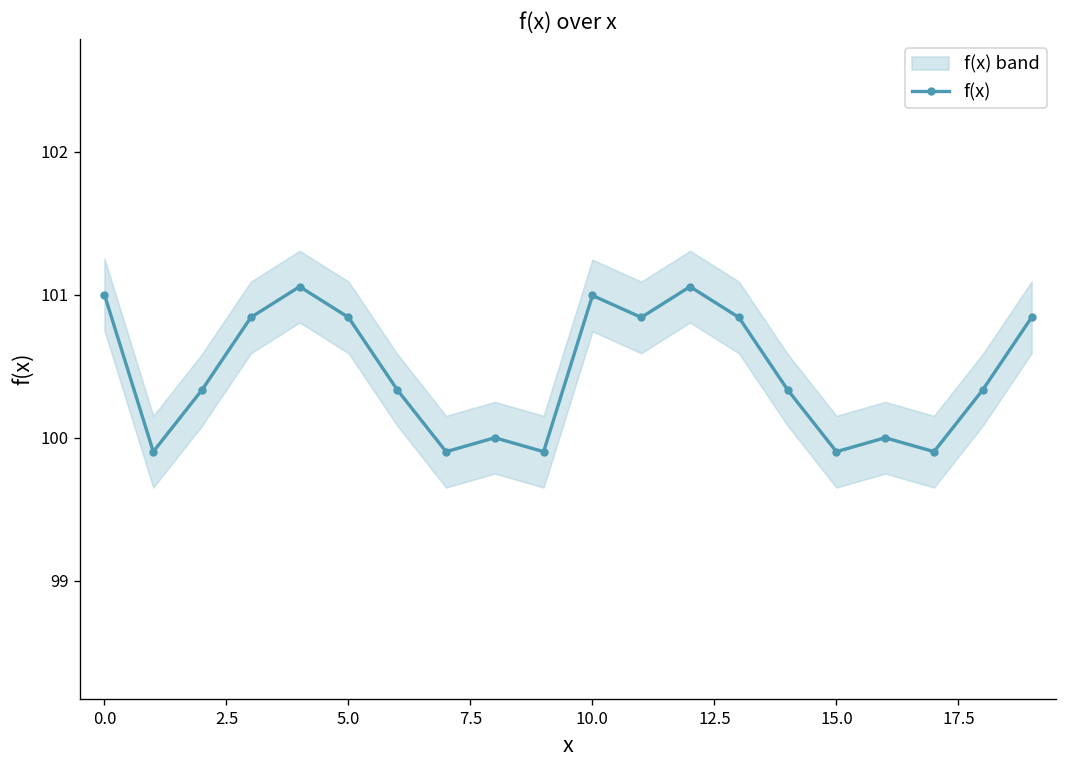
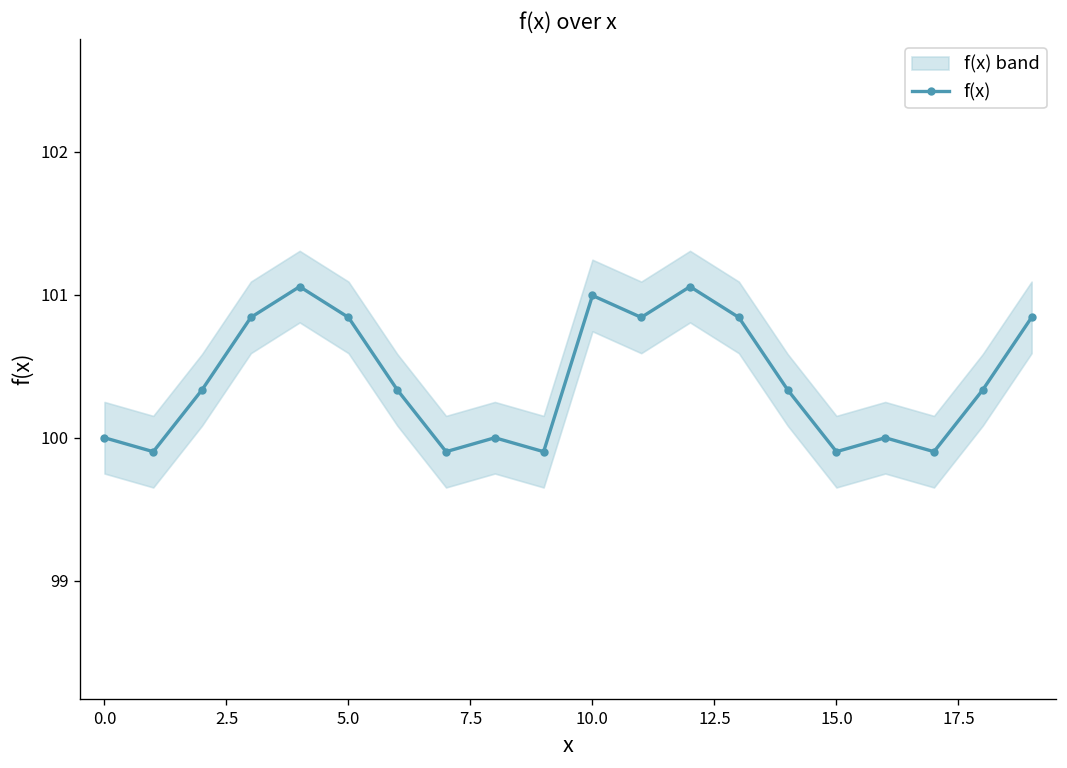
f(x), 0.0: 101 -> 100
